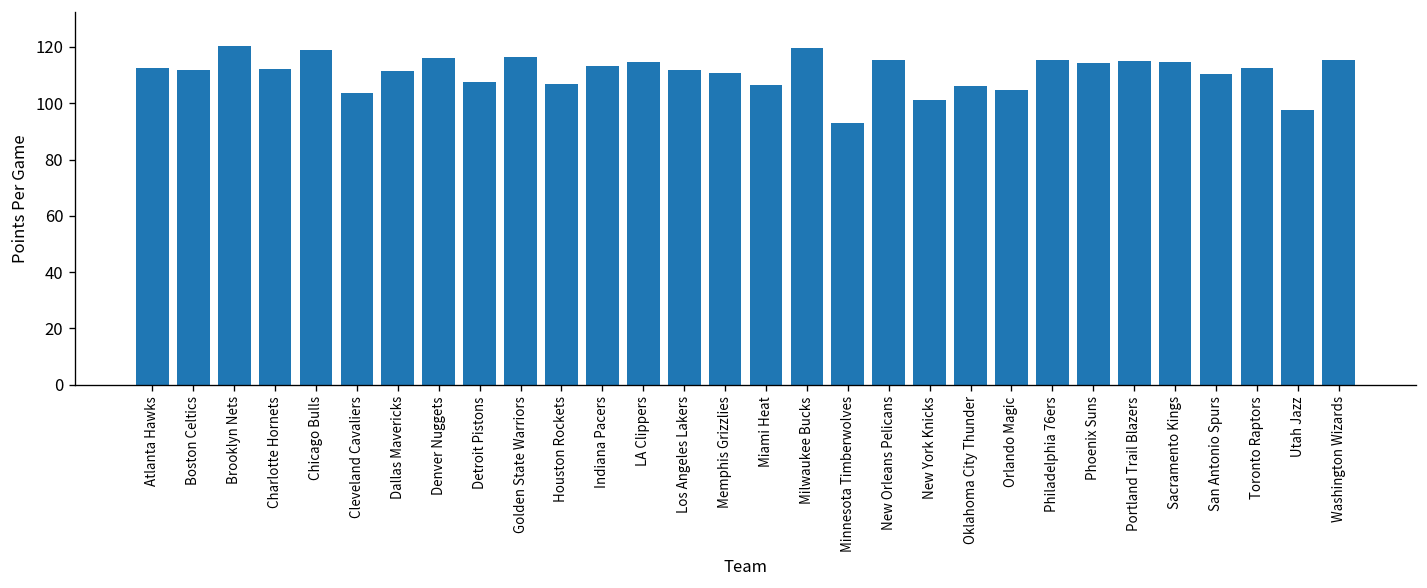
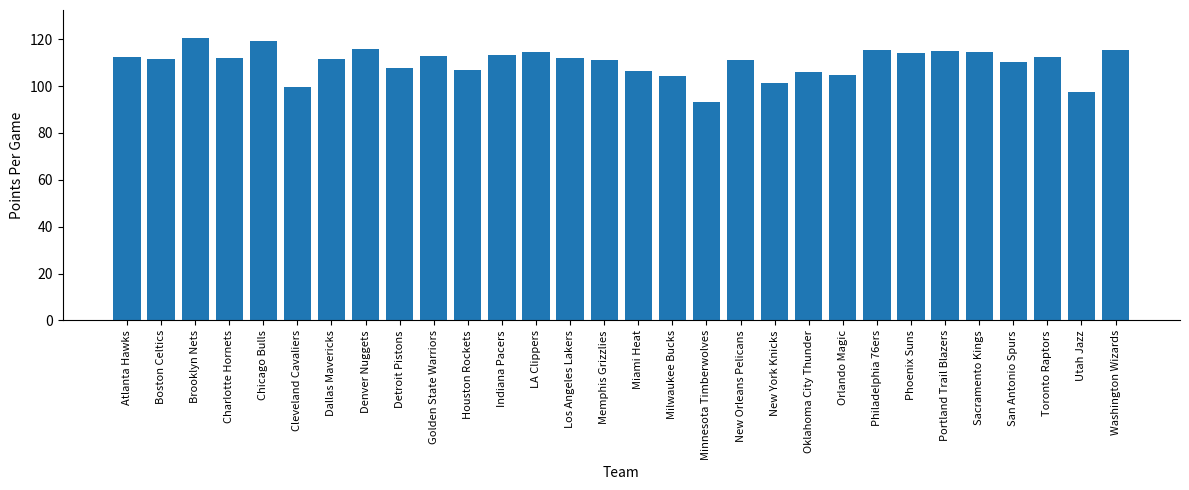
Cleveland Cavaliers: 104 -> 100
Golden State Warriors: 117 -> 113
Milwaukee Bucks: 120 -> 104
New Orleans Pelicans: 115 -> 111
